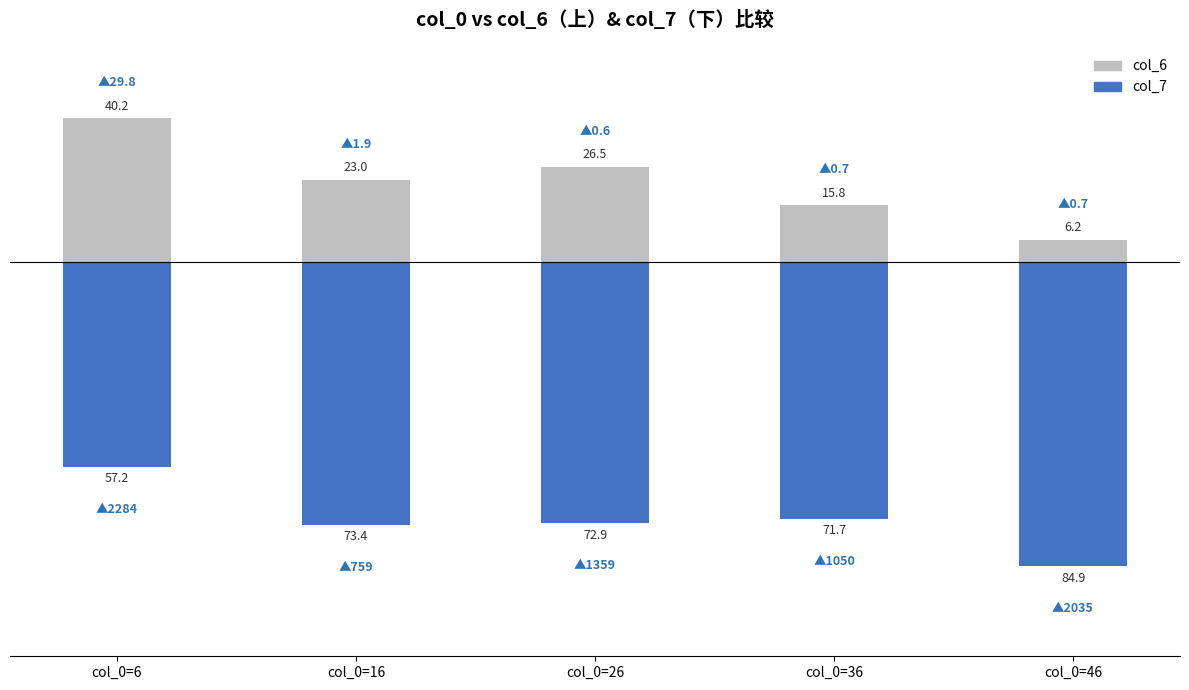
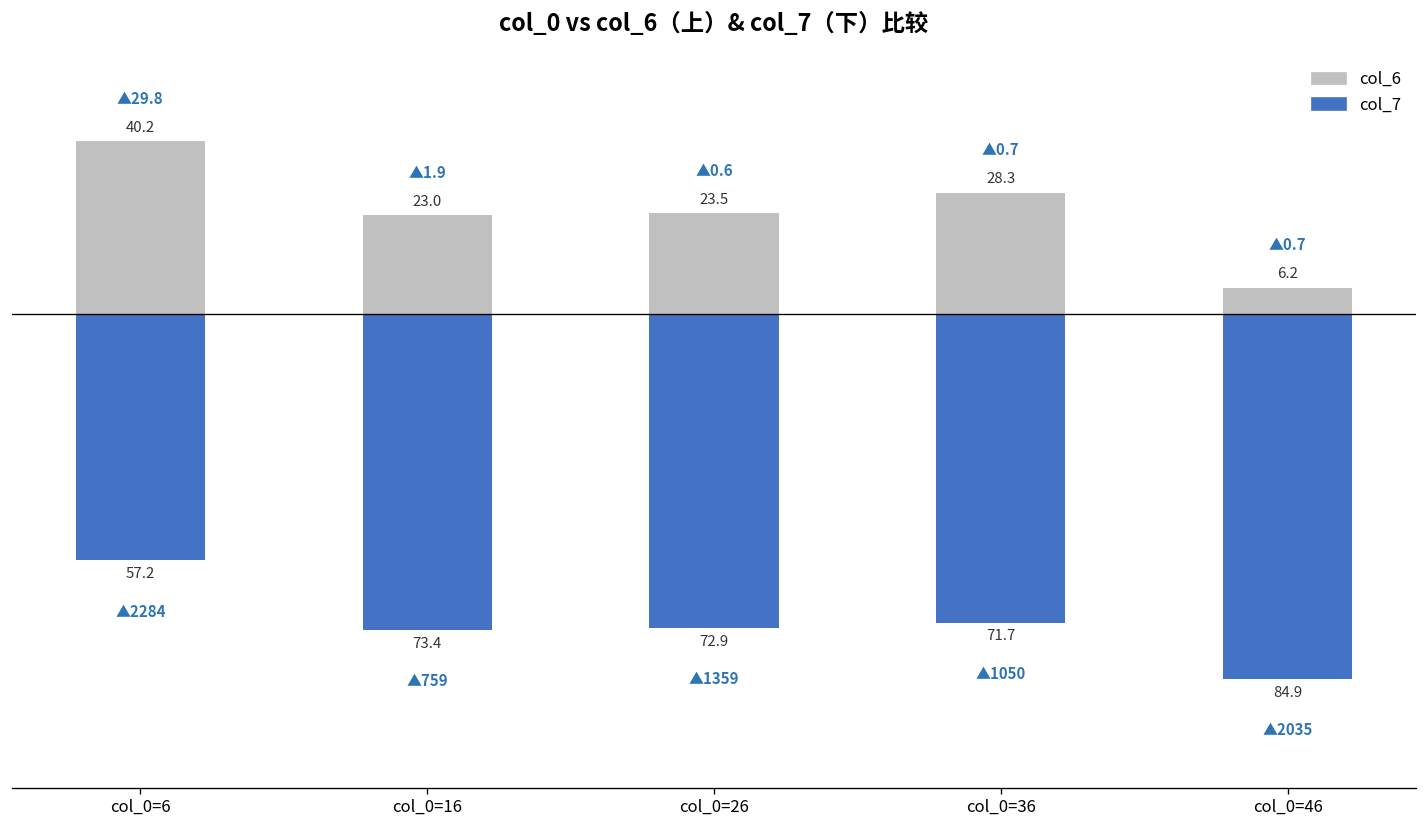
col_6, col_0=26: 26.5 -> 23.5
col_6, col_0=36: 15.8 -> 28.3
